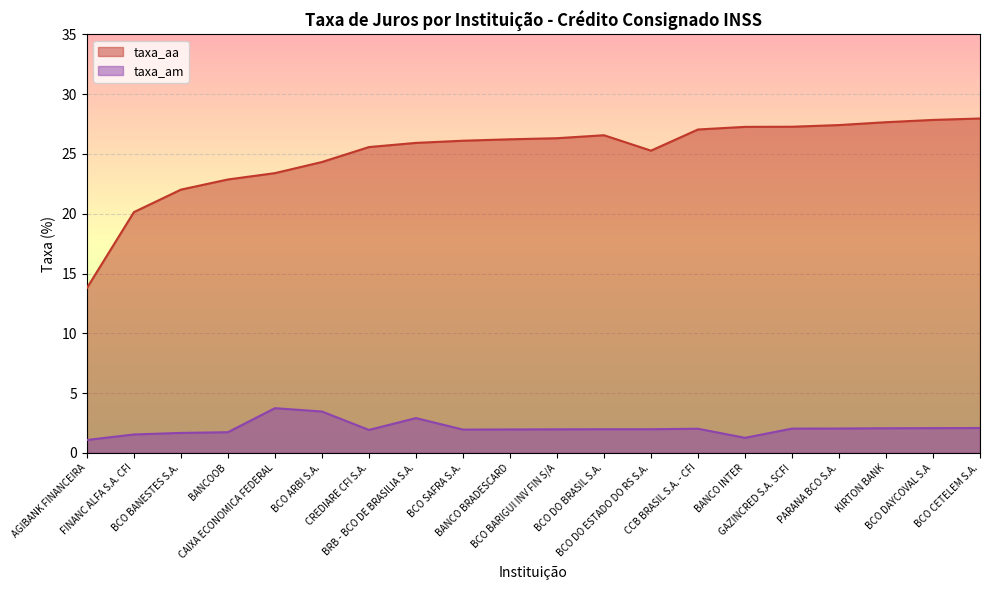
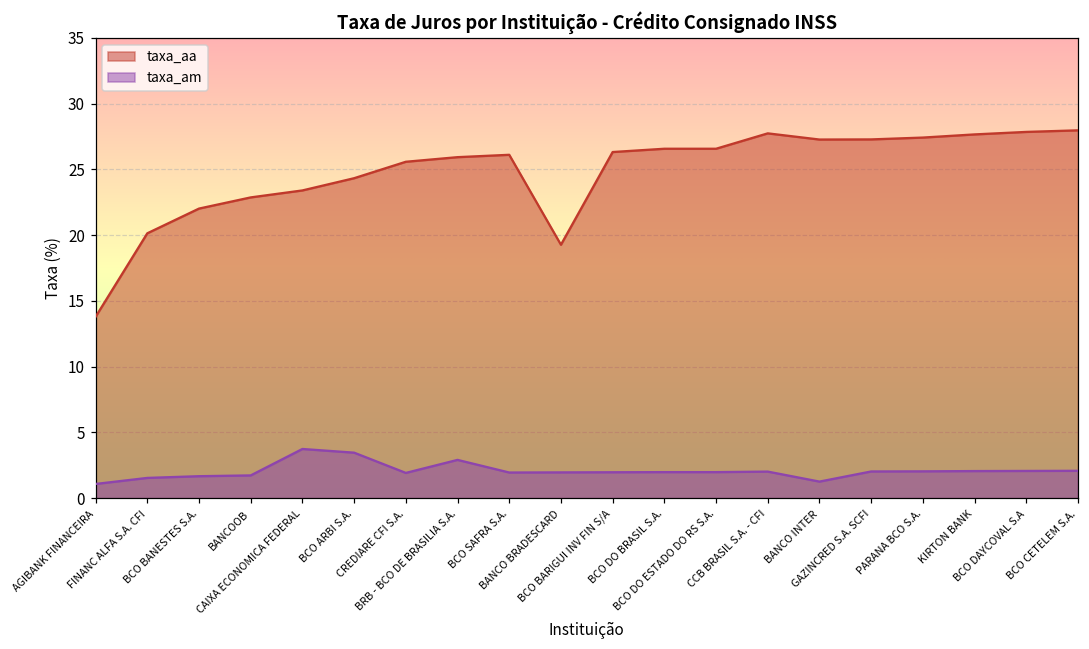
taxa_aa, BANCO BRADESCARD: 26.2 -> 19.3
taxa_aa, BCO DO ESTADO DO RS S.A.: 25.3 -> 26.6
taxa_aa, CCB BRASIL S.A. - CFI: 27.1 -> 27.7
